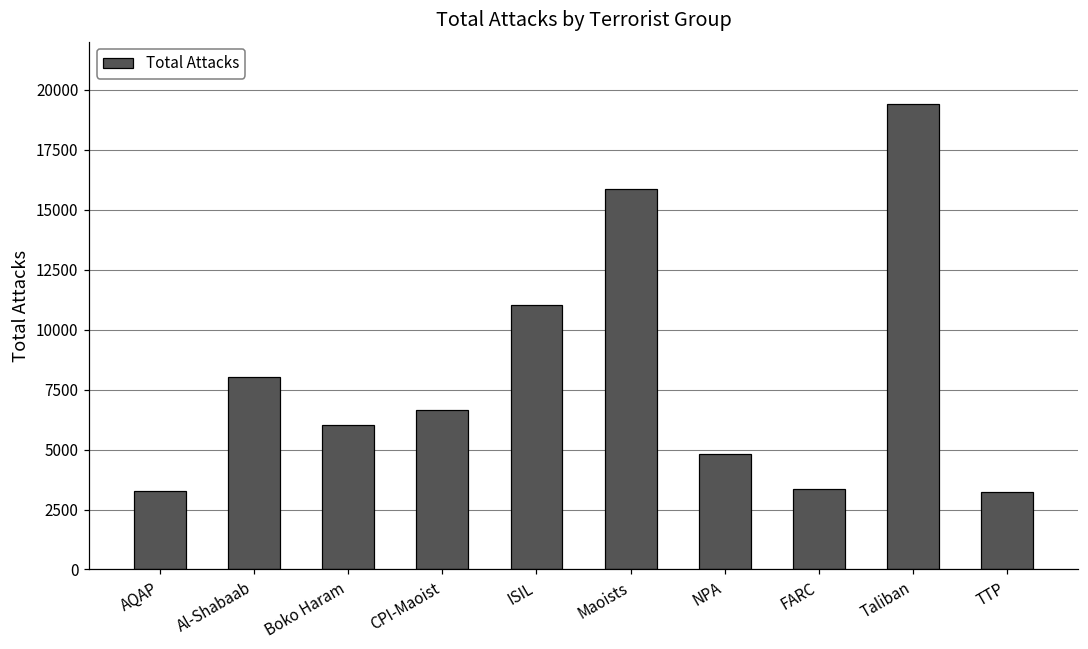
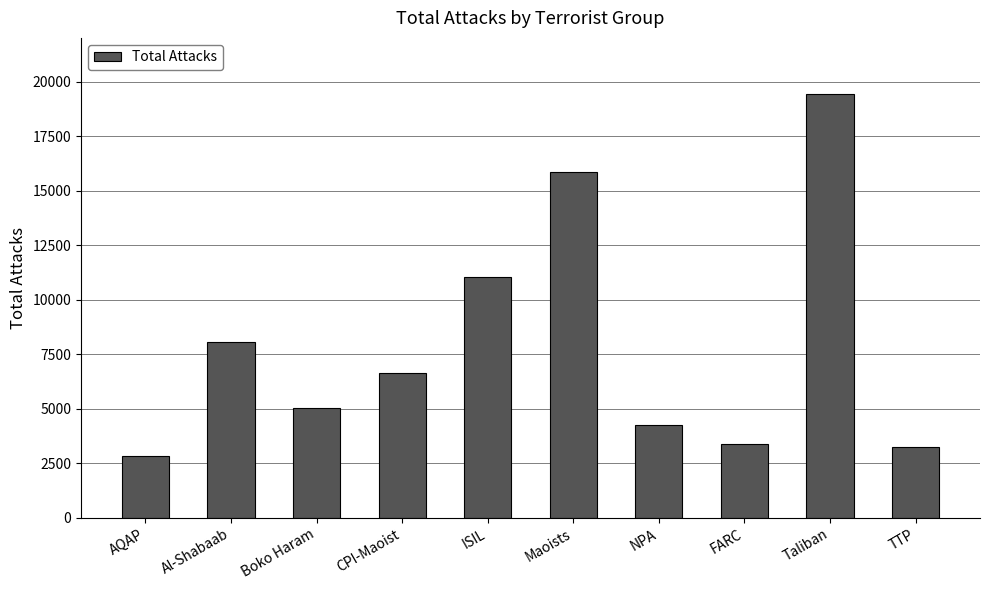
AQAP: 3300 -> 2800
Boko Haram: 6000 -> 5000
NPA: 4800 -> 4300
